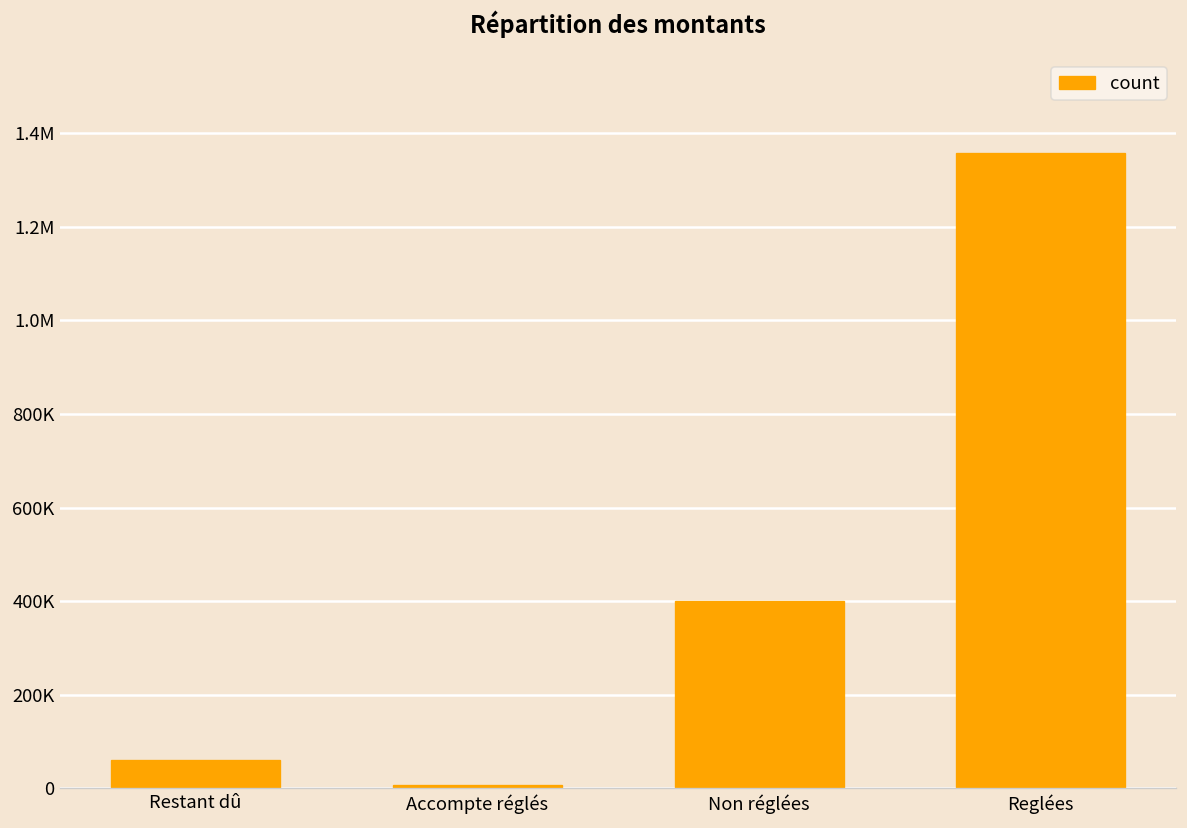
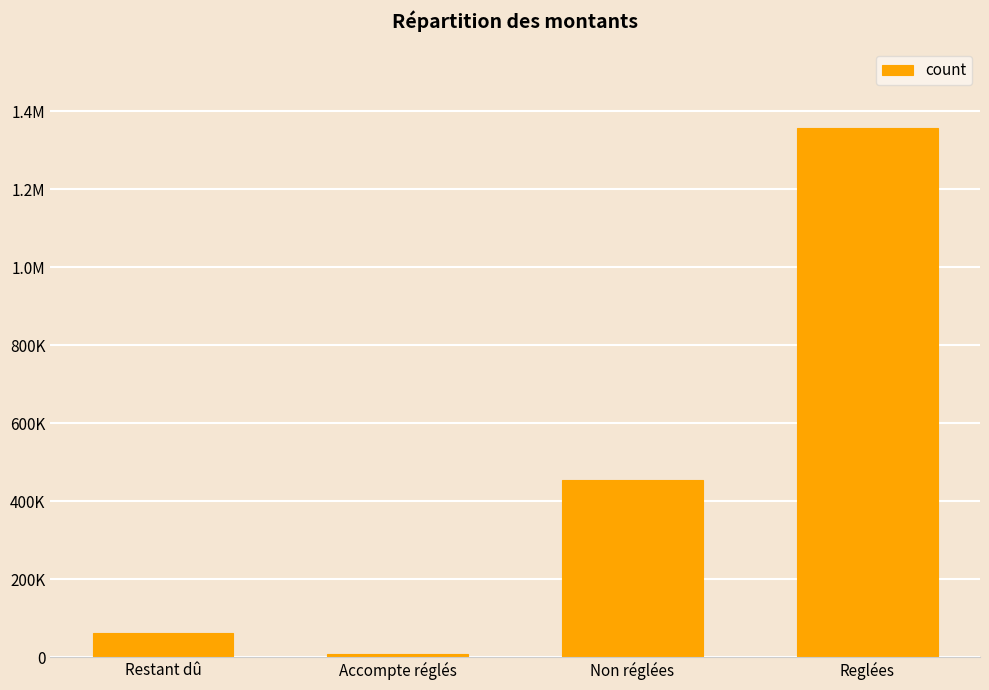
Non réglées: 400000 -> 460000
